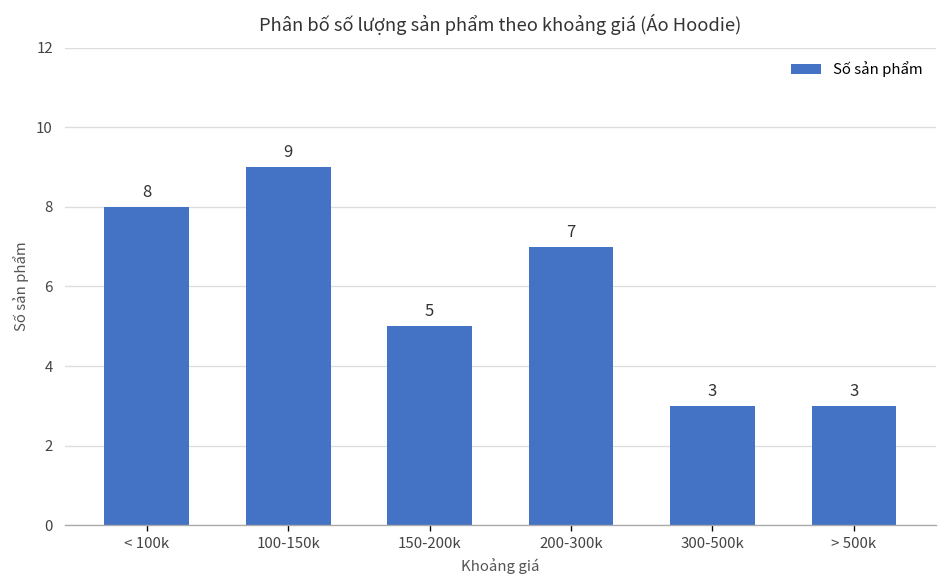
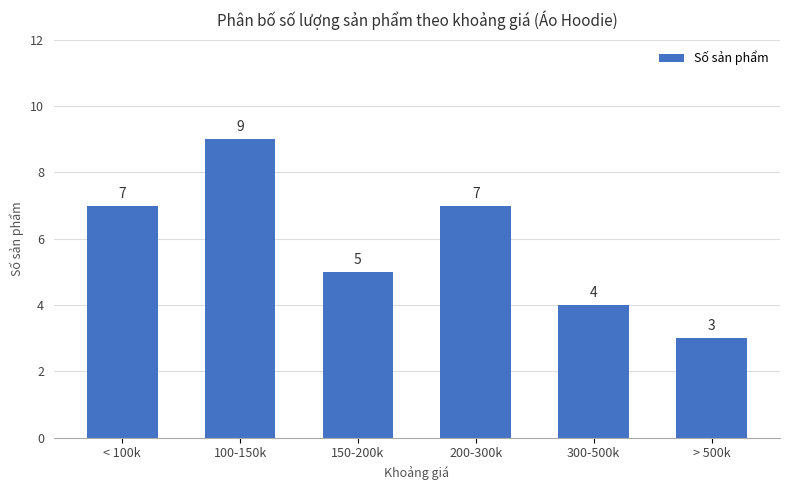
< 100k: 8 -> 7
300-500k: 3 -> 4
